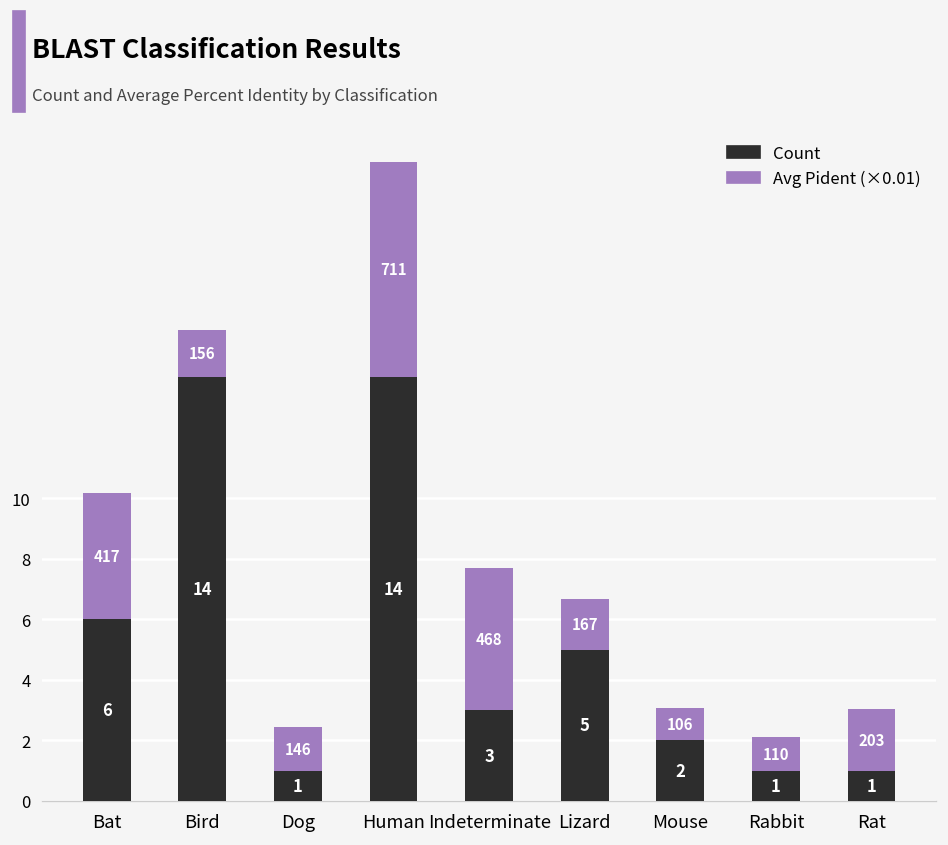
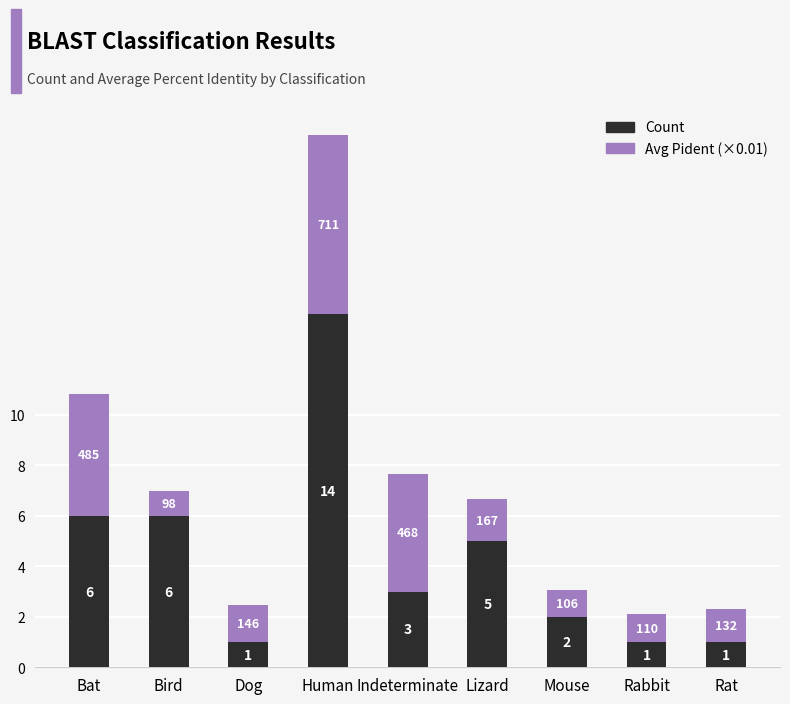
Avg Pident (×0.01), Bat: 417 -> 485
Count, Bird: 14 -> 6
Avg Pident (×0.01), Bird: 156 -> 98
Avg Pident (×0.01), Rat: 203 -> 132
